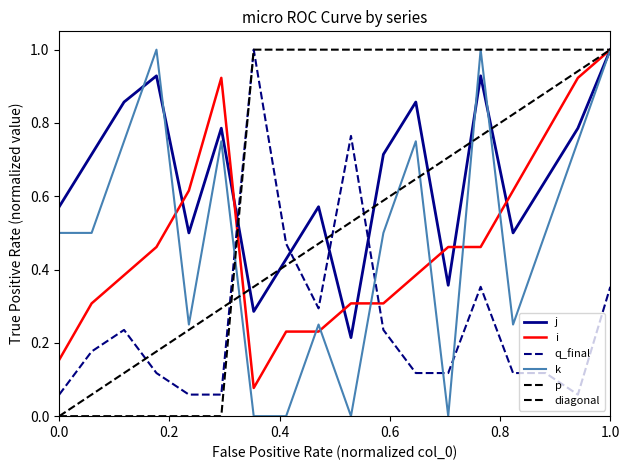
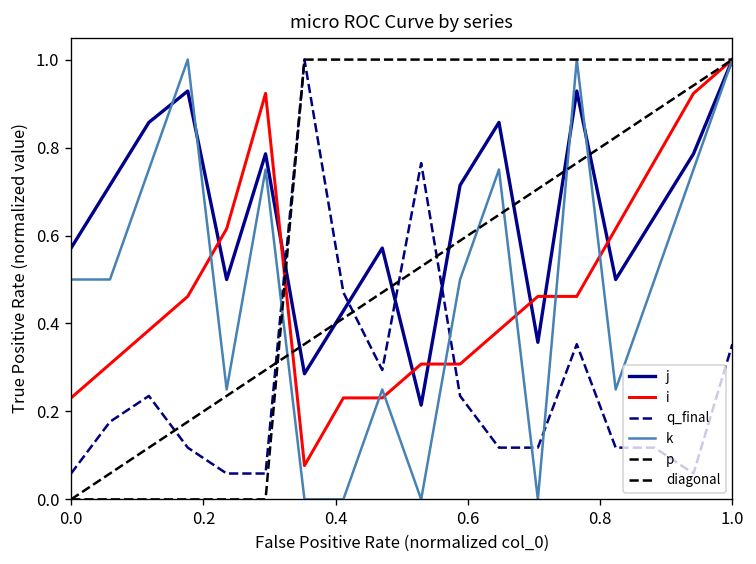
i, 0.0: 0.15 -> 0.23
